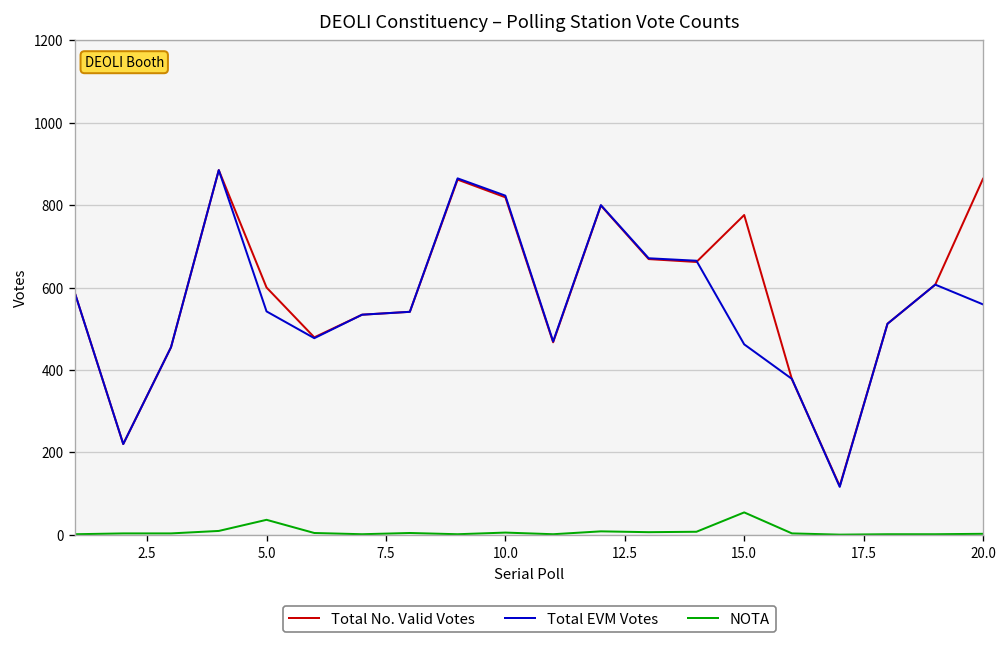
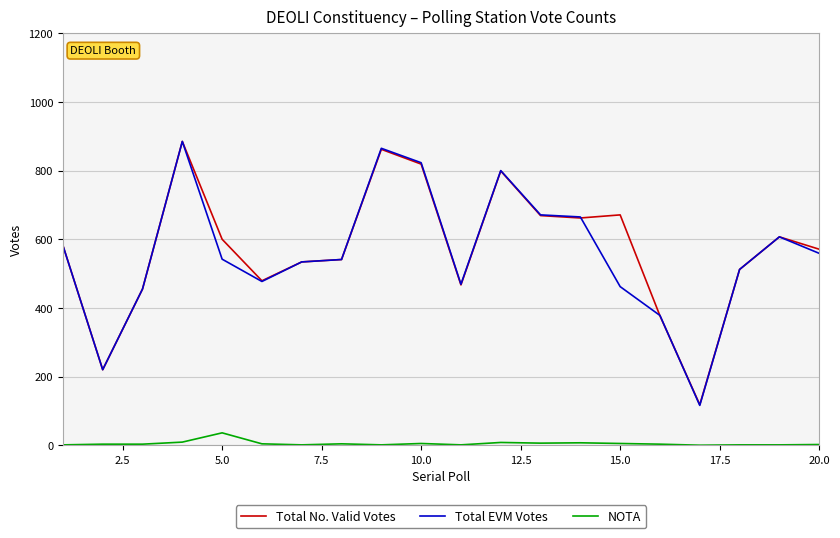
Total No. Valid Votes, 15.0: 780 -> 670
NOTA, 15.0: 50 -> 10
Total No. Valid Votes, 20.0: 860 -> 570
